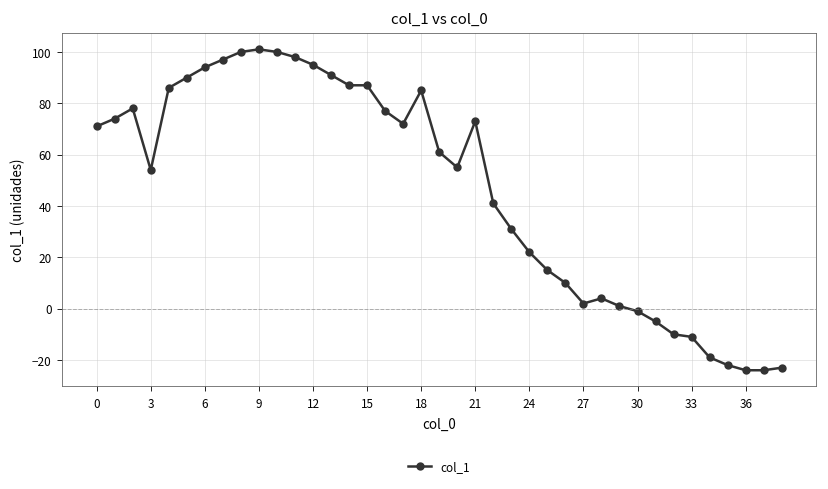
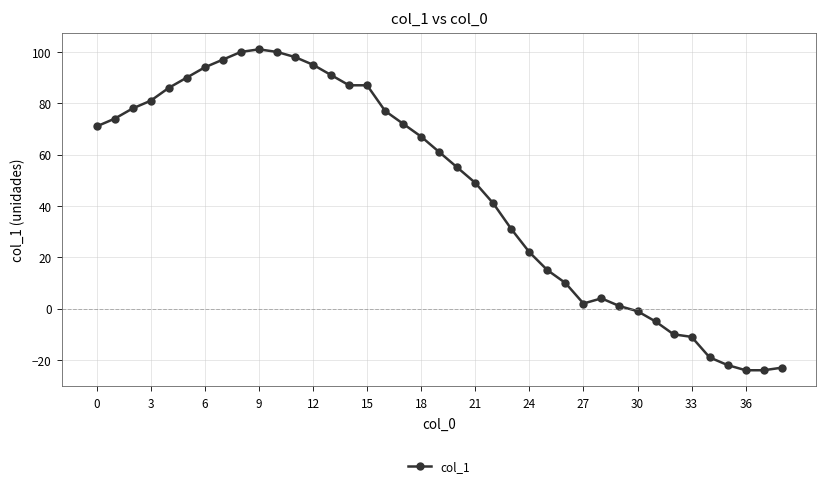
3: 54 -> 81
18: 85 -> 67
21: 73 -> 49
